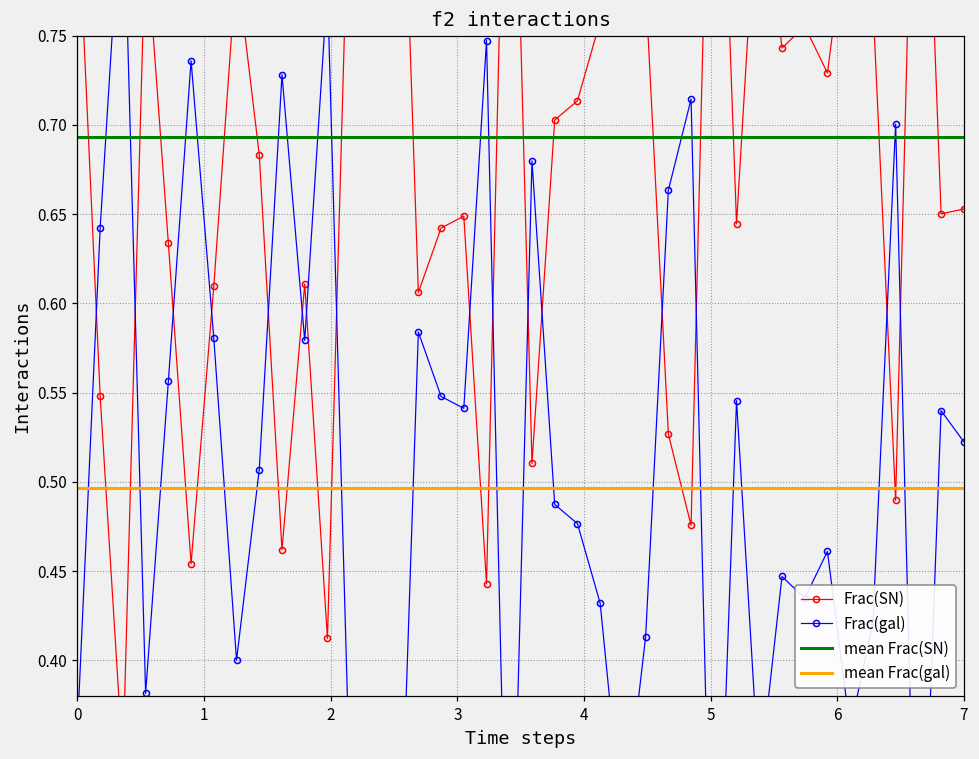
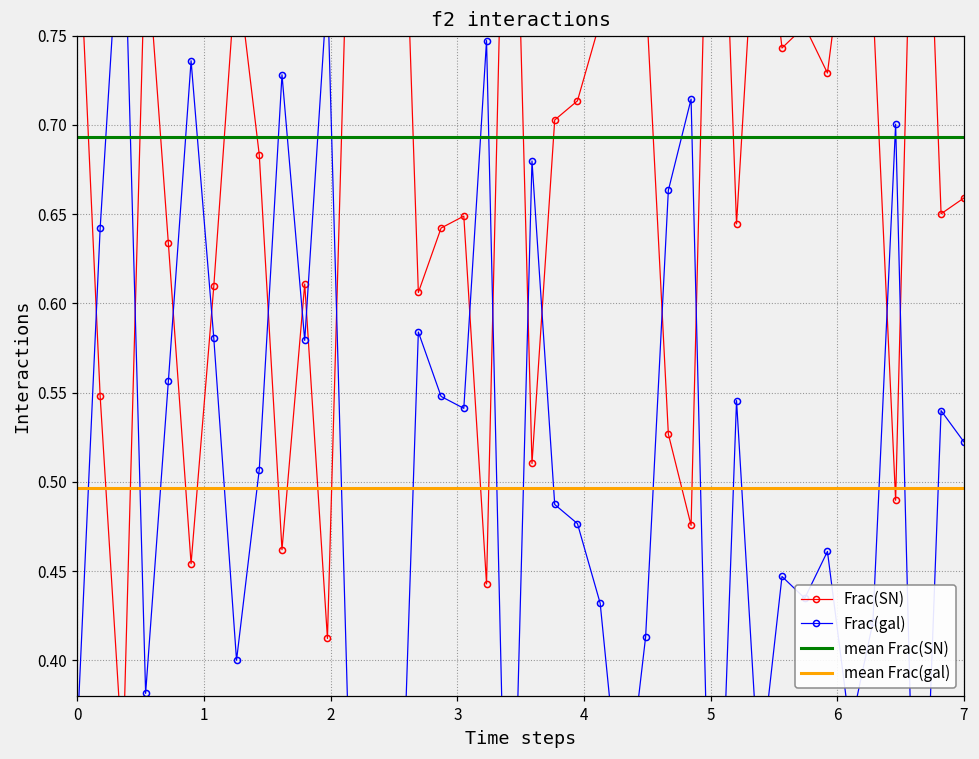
Frac(SN), 7: 0.653 -> 0.659
